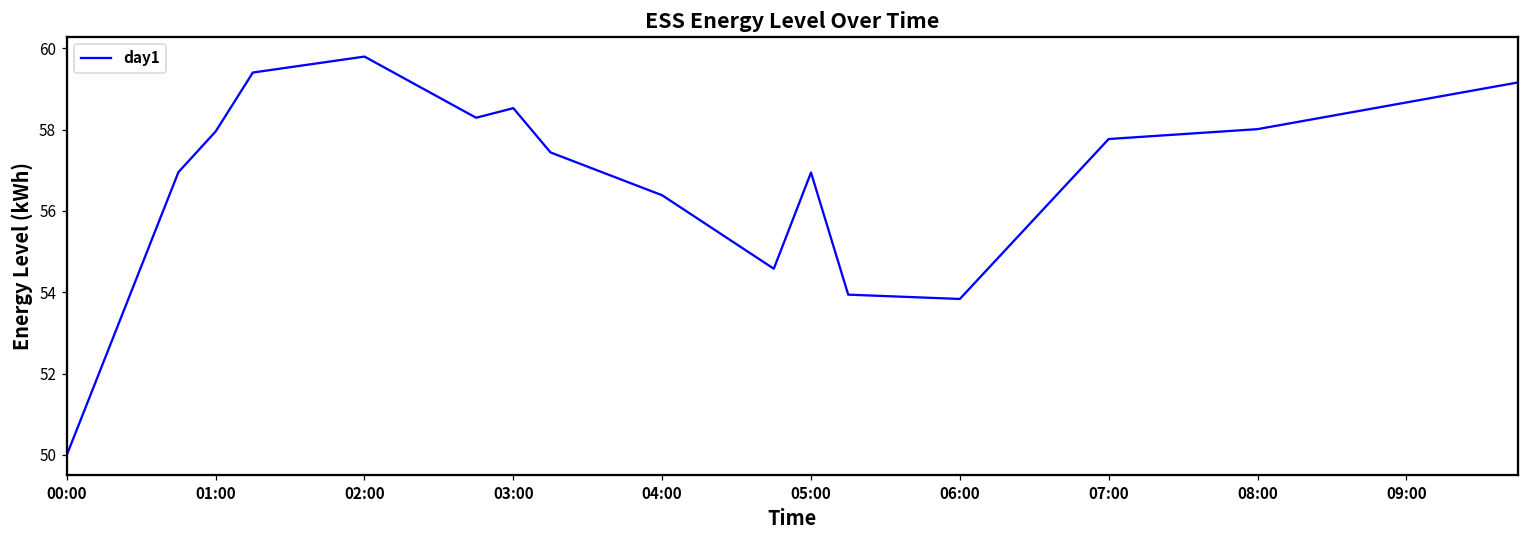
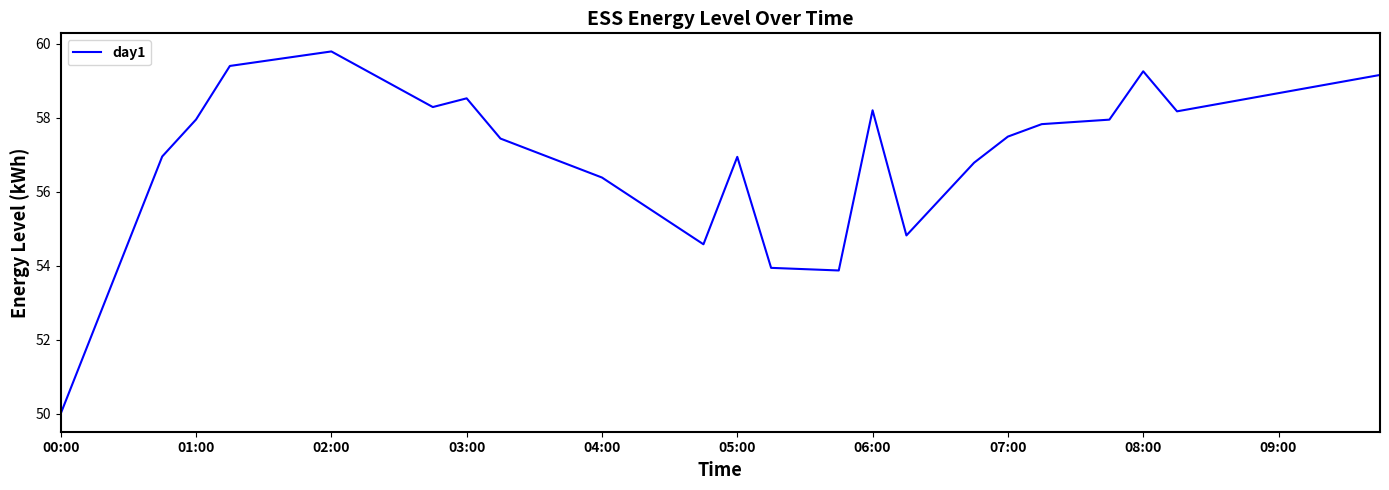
06:00: 53.8 -> 58.2
07:00: 57.8 -> 57.5
08:00: 58.0 -> 59.3
